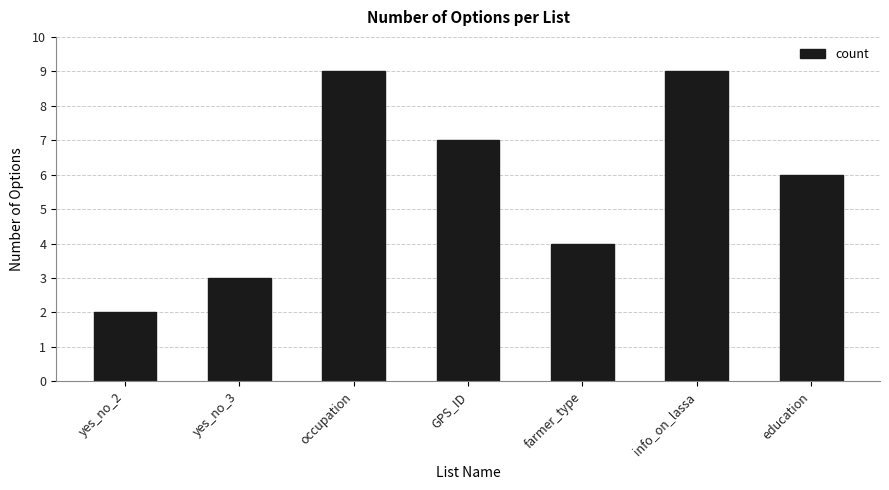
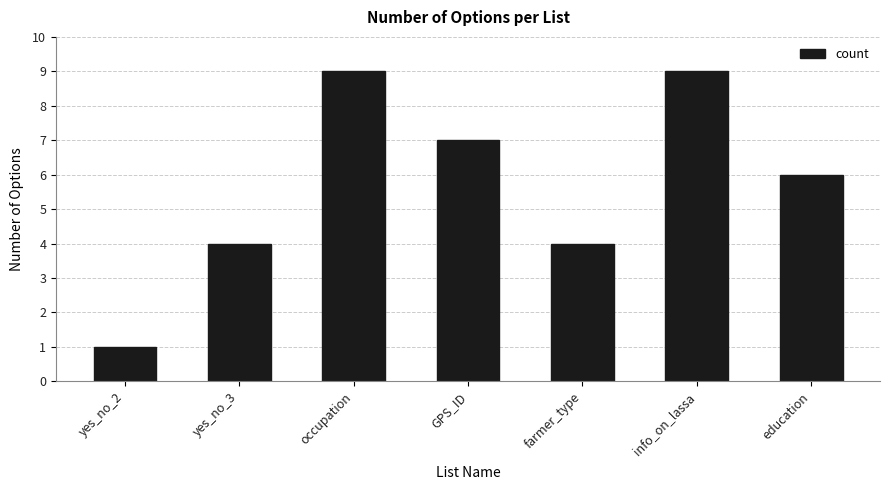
yes_no_2: 2 -> 1
yes_no_3: 3 -> 4
